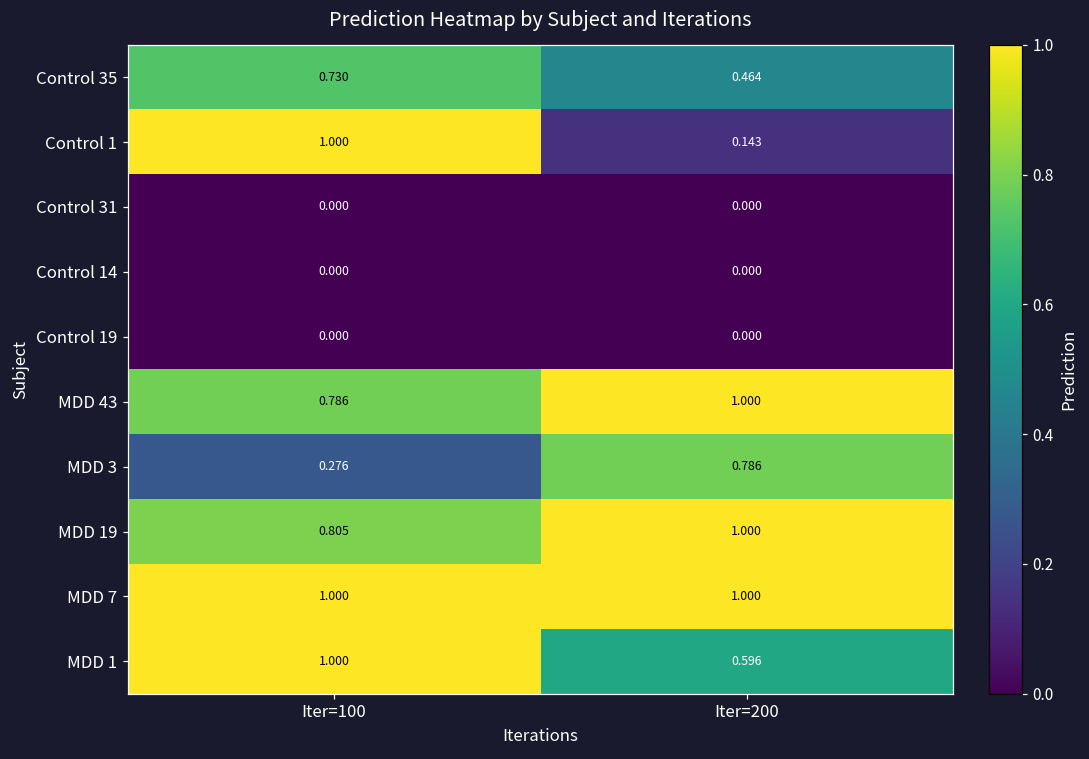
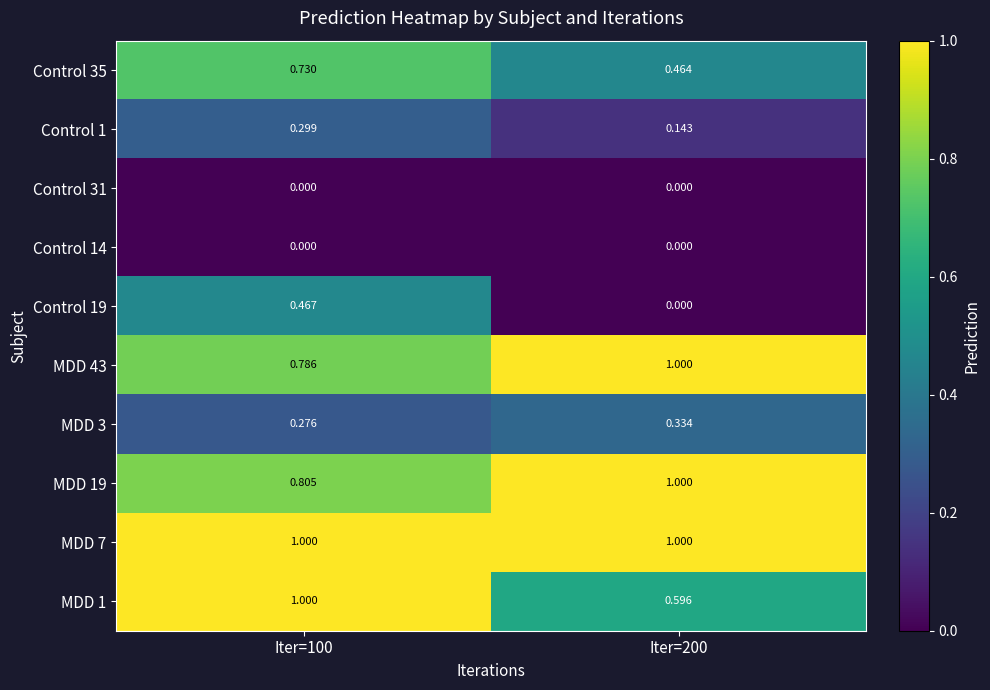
Control 1, Iter=100: 1.000 -> 0.299
Control 19, Iter=100: 0.000 -> 0.467
MDD 3, Iter=200: 0.786 -> 0.334
